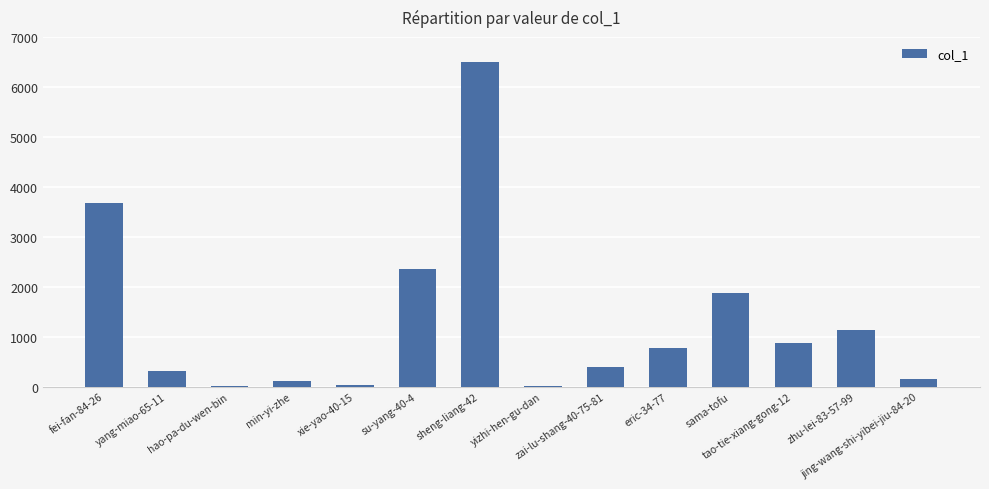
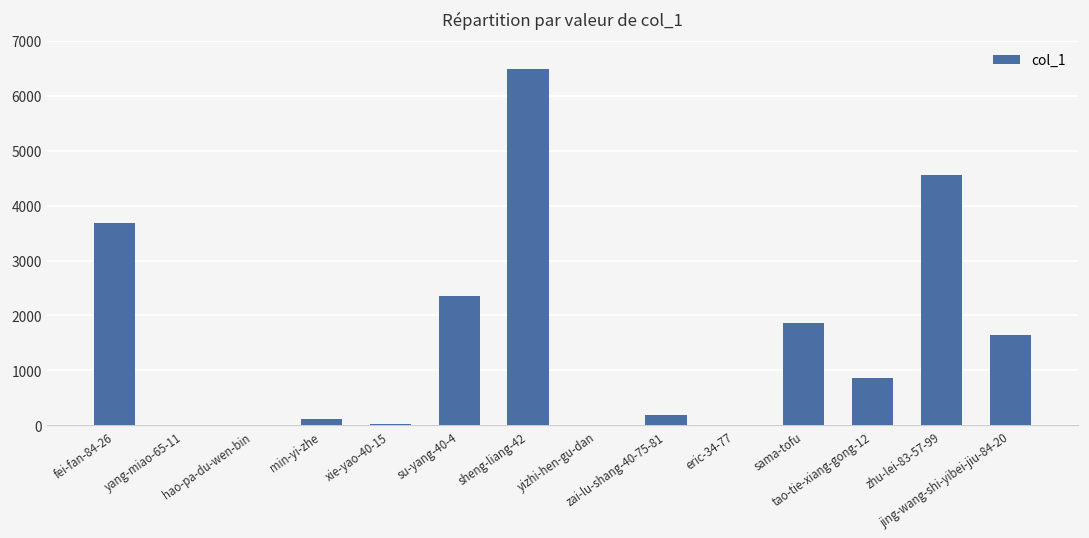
yang-miao-65-11: 300 -> 0
zai-lu-shang-40-75-81: 400 -> 200
eric-34-77: 800 -> 0
zhu-lei-83-57-99: 1100 -> 4600
jing-wang-shi-yibei-jiu-84-20: 100 -> 1600
